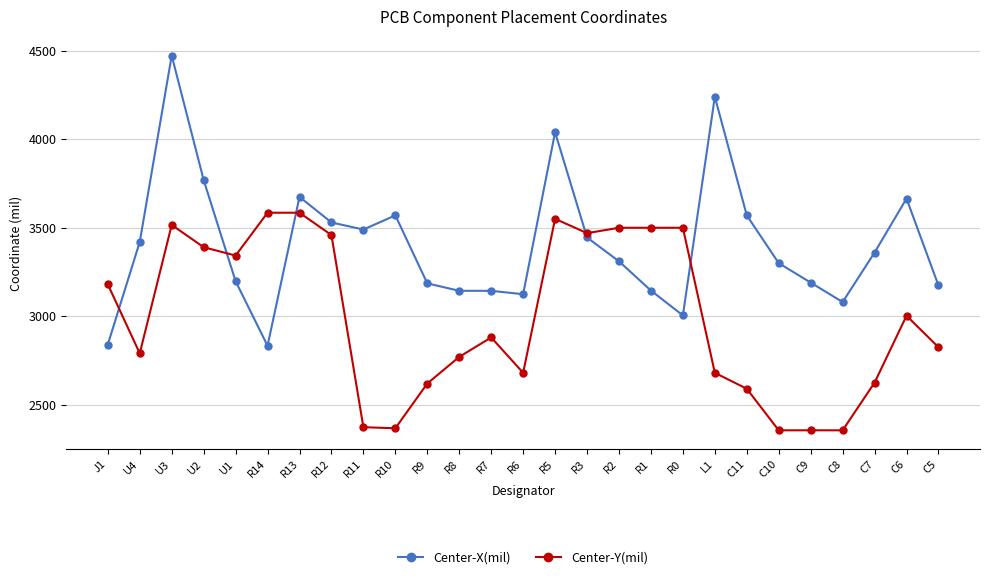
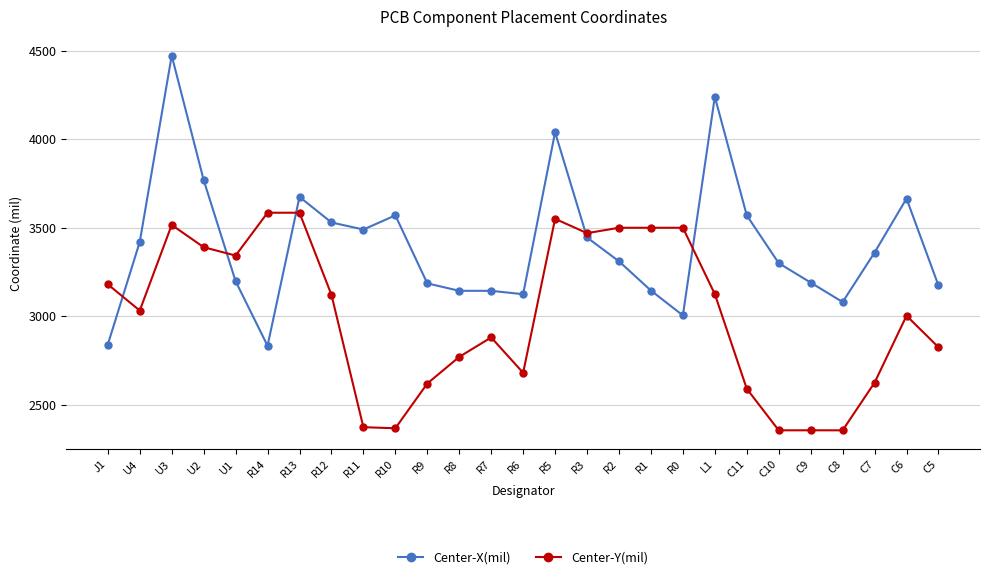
Center-Y(mil), U4: 2790 -> 3030
Center-Y(mil), R12: 3460 -> 3120
Center-Y(mil), L1: 2680 -> 3120
